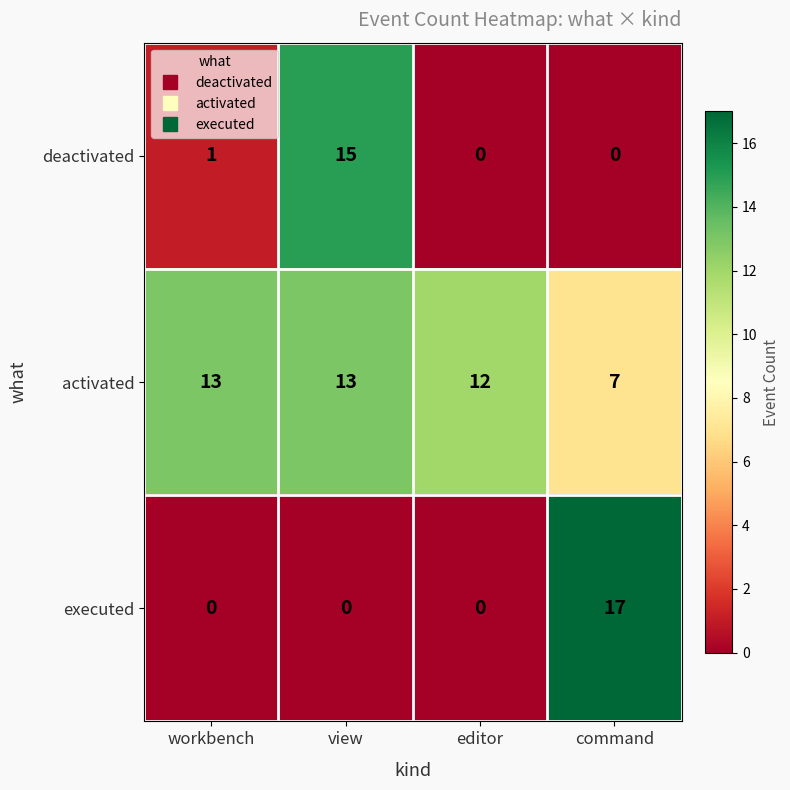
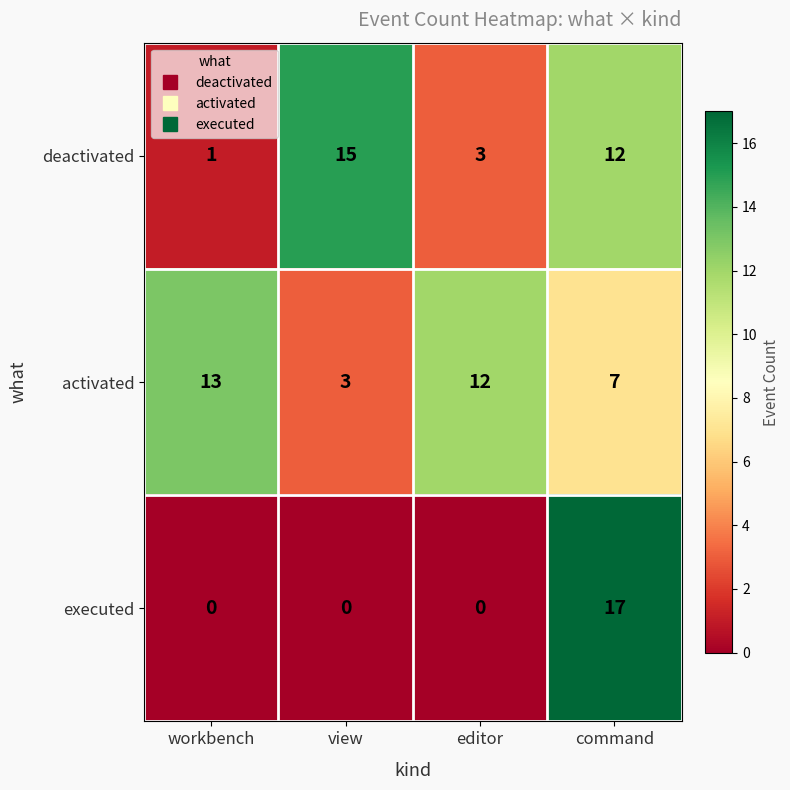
deactivated, editor: 0 -> 3
deactivated, command: 0 -> 12
activated, view: 13 -> 3
